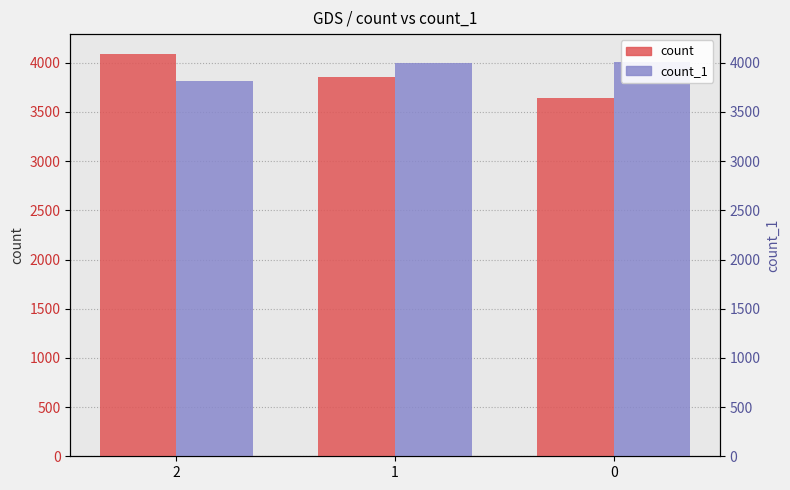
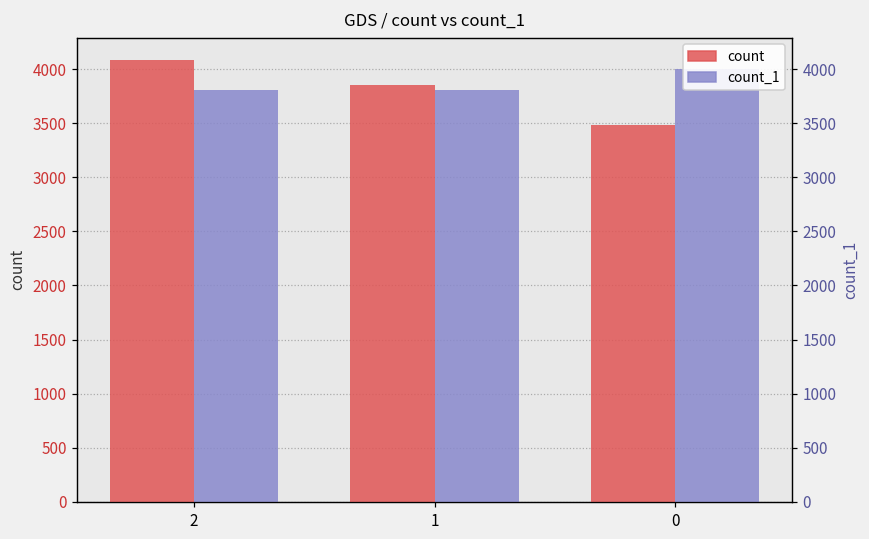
count_1, 1: 4000 -> 3800
count, 0: 3600 -> 3500
